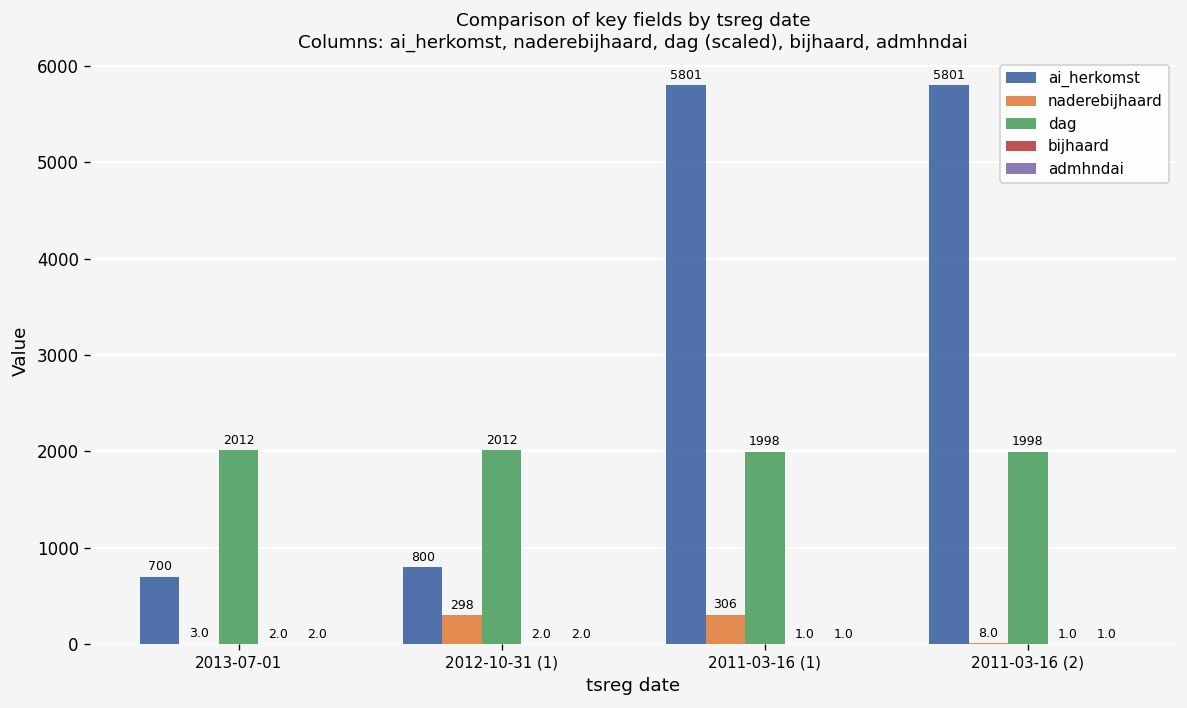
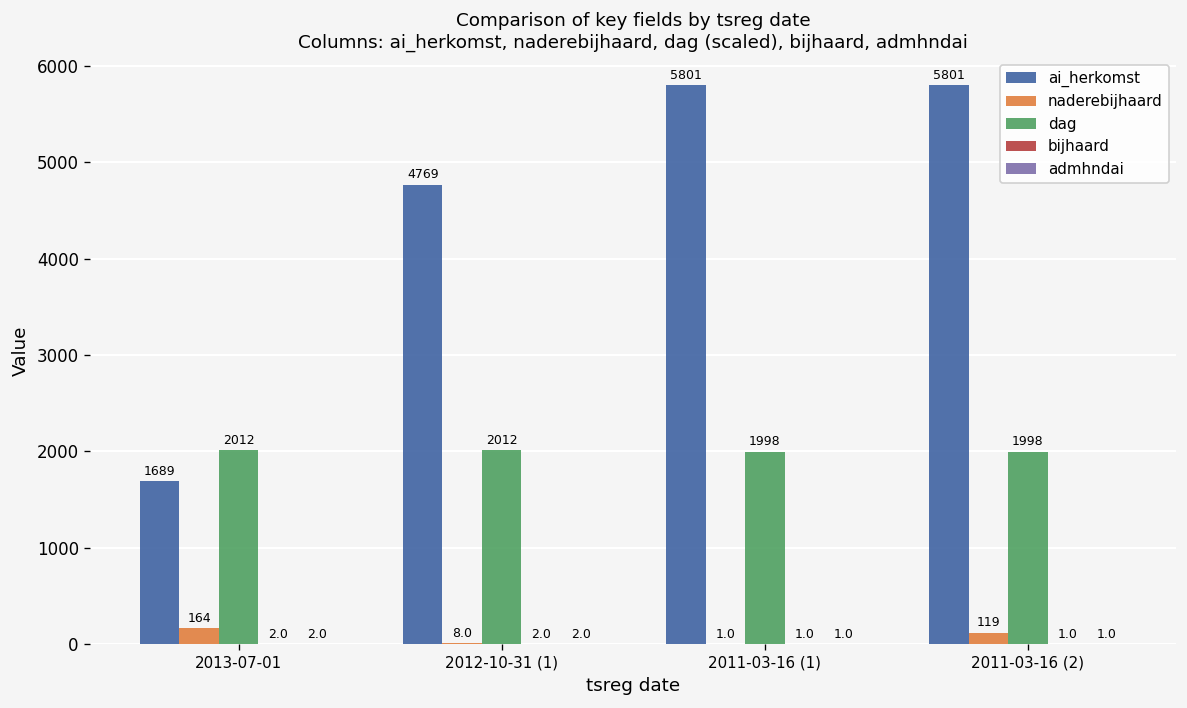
ai_herkomst, 2013-07-01: 700 -> 1689
naderebijhaard, 2013-07-01: 3.0 -> 164
ai_herkomst, 2012-10-31 (1): 800 -> 4769
naderebijhaard, 2012-10-31 (1): 298 -> 8.0
naderebijhaard, 2011-03-16 (1): 306 -> 1.0
naderebijhaard, 2011-03-16 (2): 8.0 -> 119
